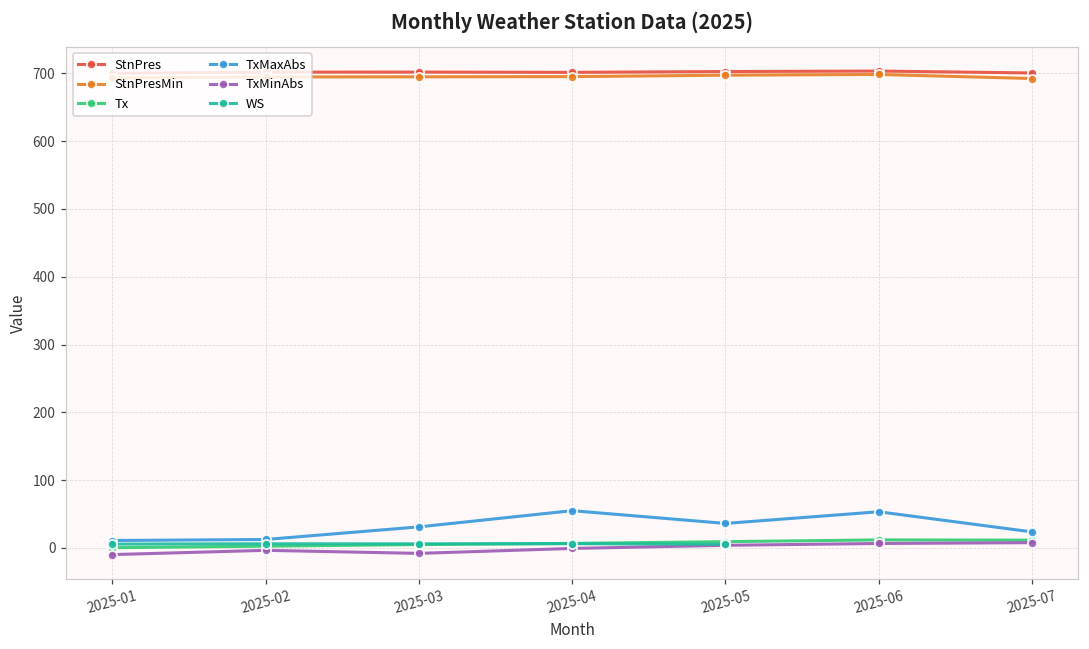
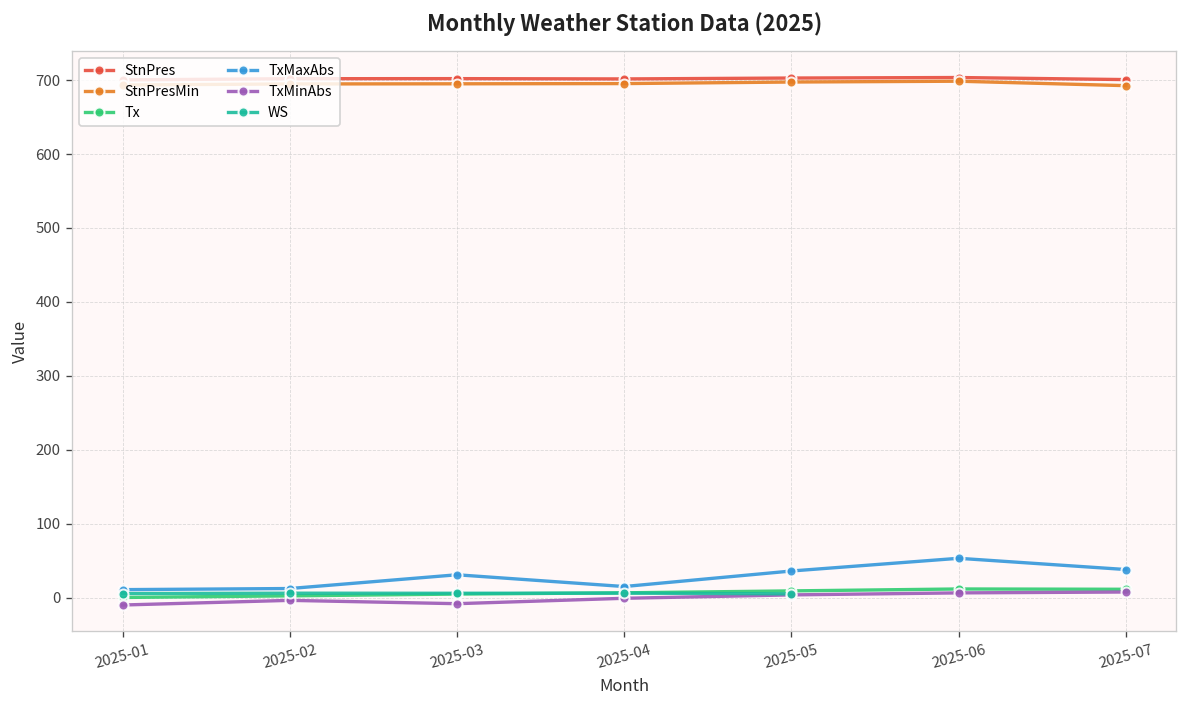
TxMaxAbs, 2025-04: 50 -> 20
TxMaxAbs, 2025-07: 20 -> 40
